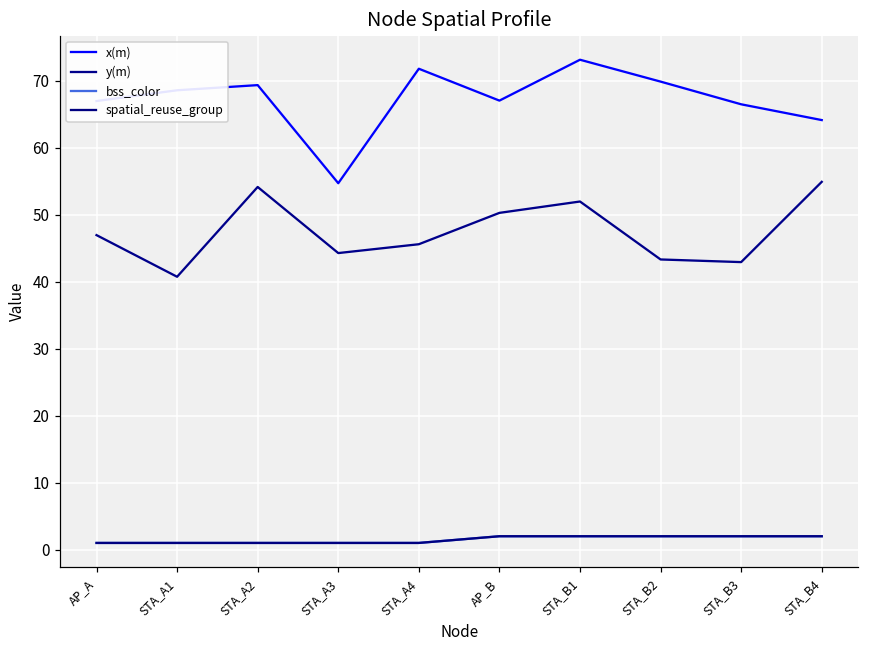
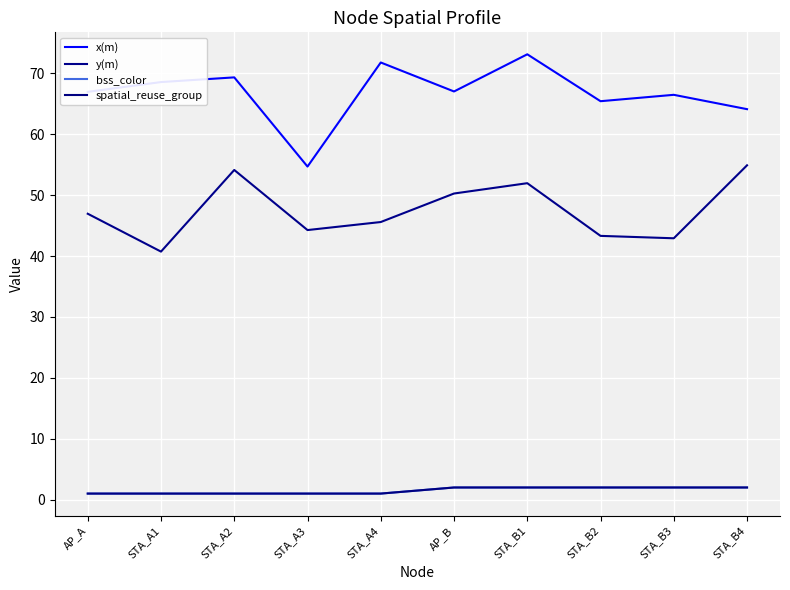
x(m), STA_B2: 70 -> 65
